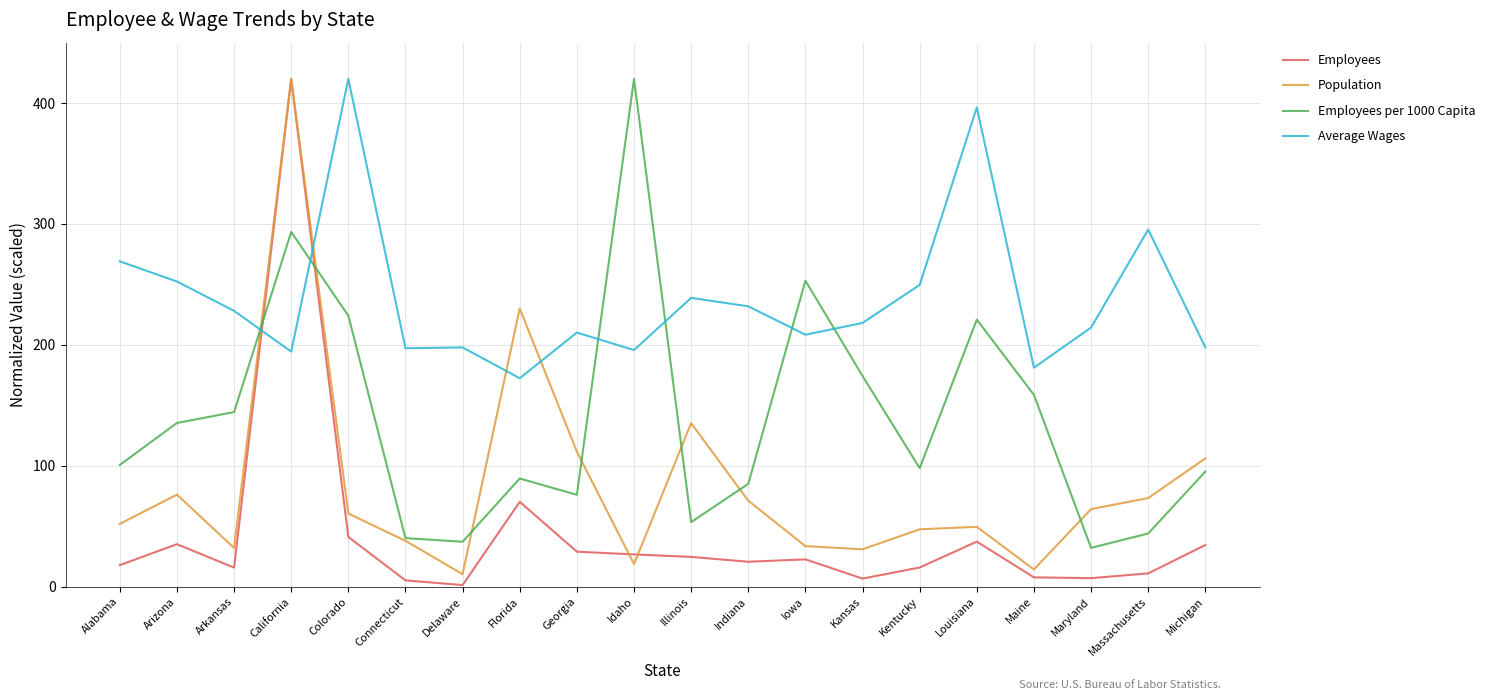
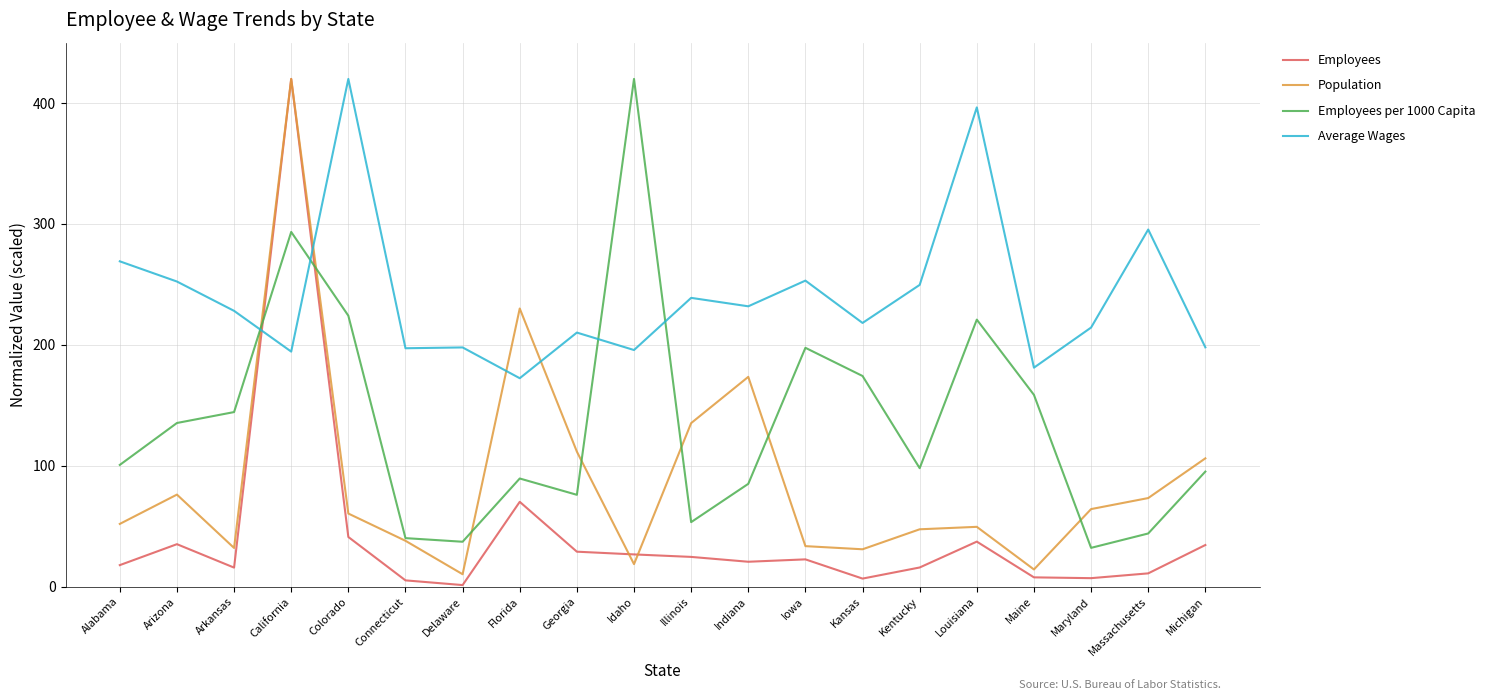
Population, Indiana: 71 -> 174
Employees per 1000 Capita, Iowa: 253 -> 198
Average Wages, Iowa: 208 -> 253
